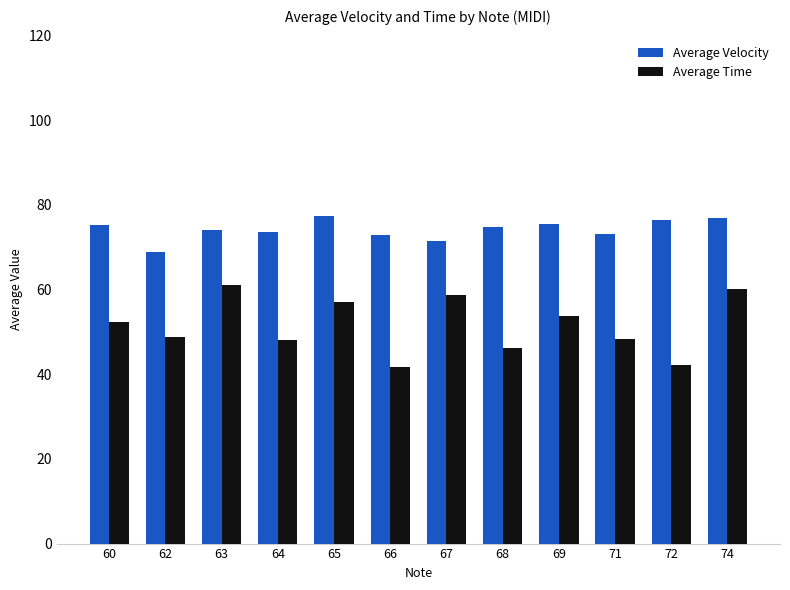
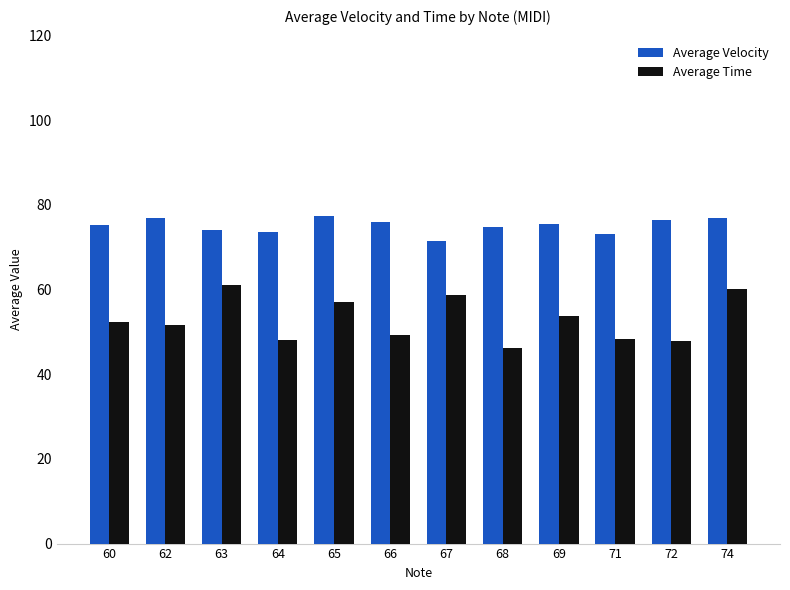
Average Velocity, 62: 69 -> 77
Average Time, 62: 49 -> 52
Average Velocity, 66: 73 -> 76
Average Time, 66: 42 -> 49
Average Time, 72: 42 -> 48
